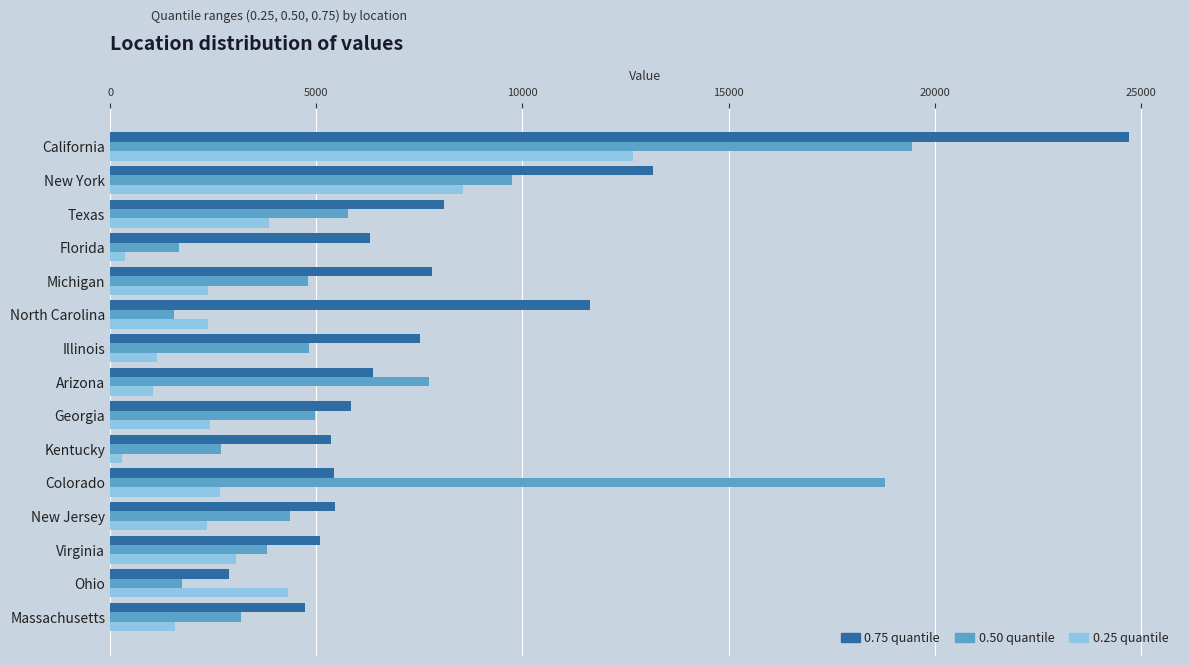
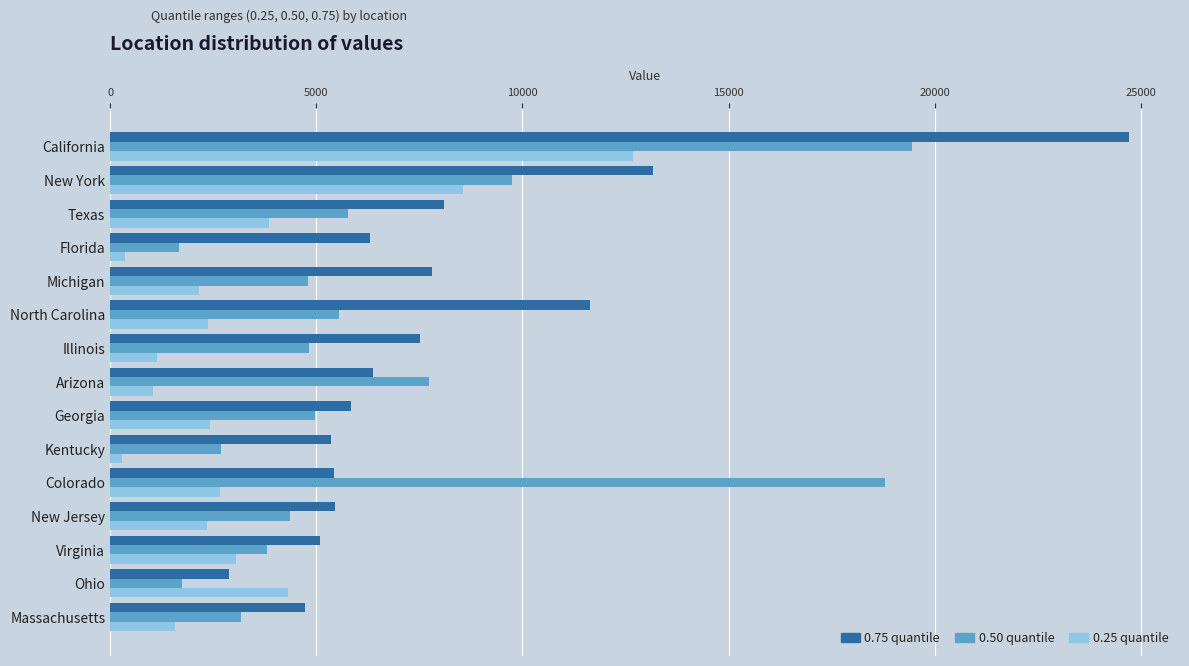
0.25 quantile, Michigan: 2400 -> 2100
0.50 quantile, North Carolina: 1600 -> 5500
